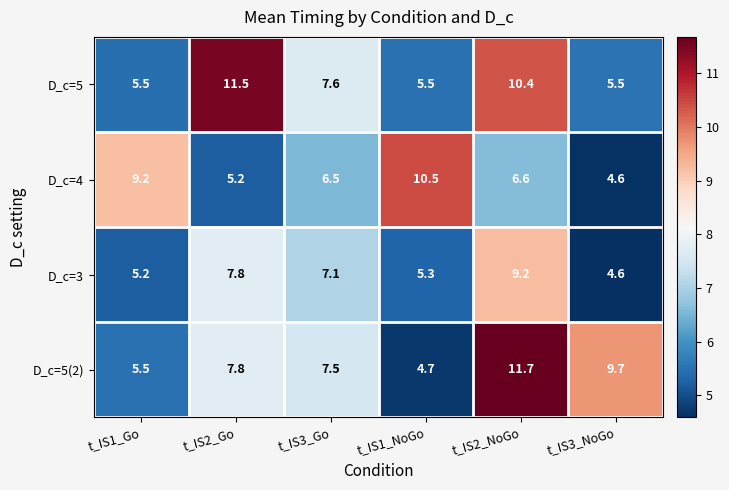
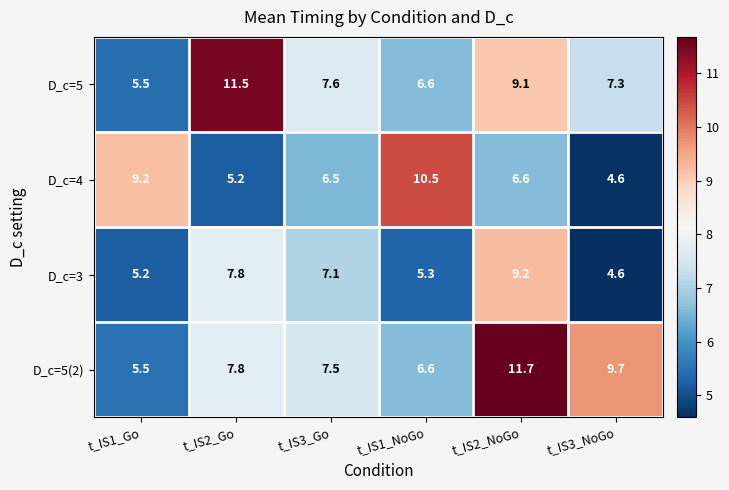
D_c=5, t_IS1_NoGo: 5.5 -> 6.6
D_c=5, t_IS2_NoGo: 10.4 -> 9.1
D_c=5, t_IS3_NoGo: 5.5 -> 7.3
D_c=5(2), t_IS1_NoGo: 4.7 -> 6.6
